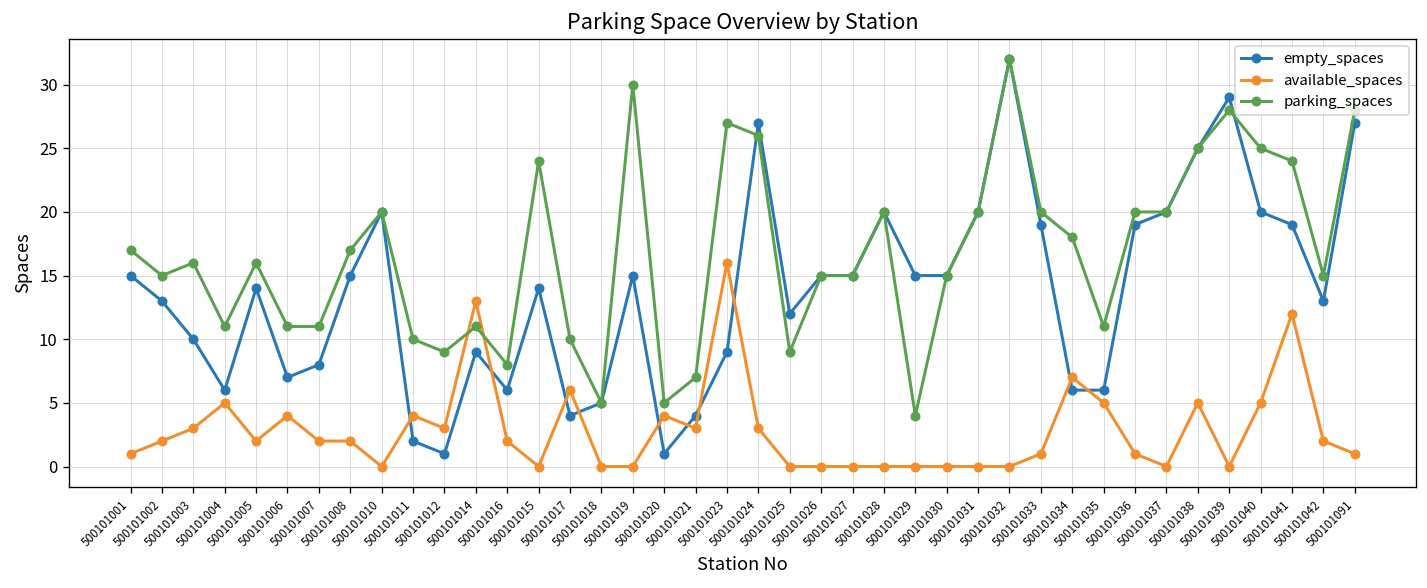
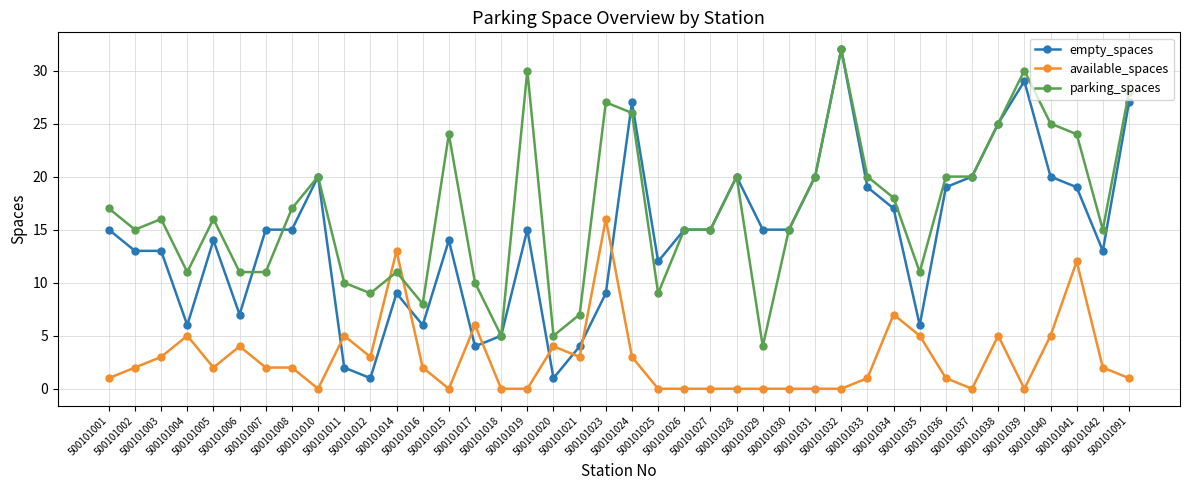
empty_spaces, 500101003: 10 -> 13
empty_spaces, 500101007: 8 -> 15
available_spaces, 500101011: 4 -> 5
empty_spaces, 500101034: 6 -> 17
parking_spaces, 500101039: 28 -> 30
